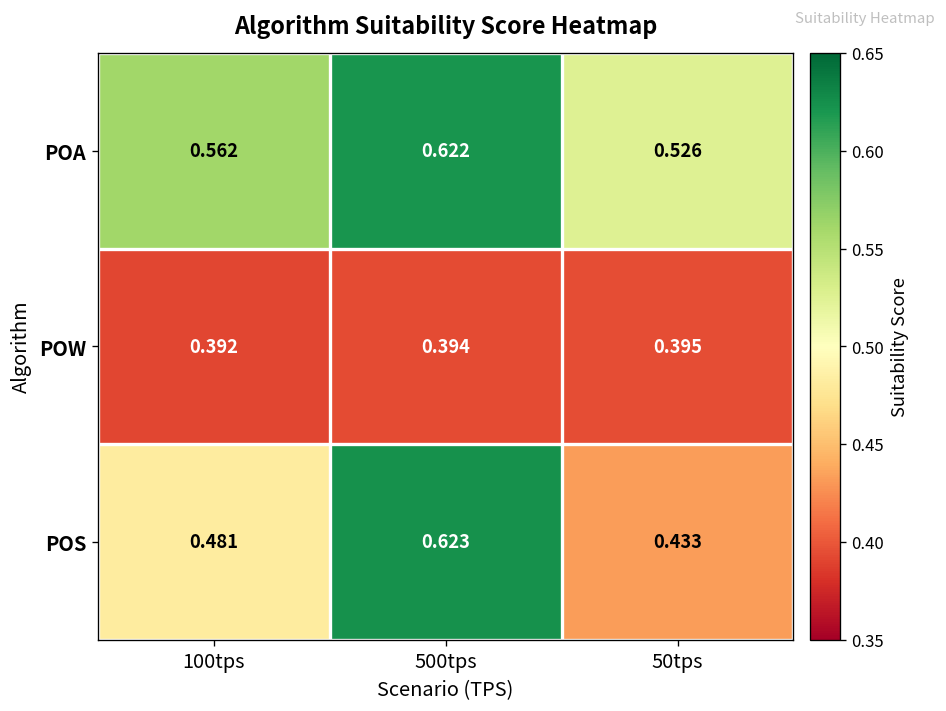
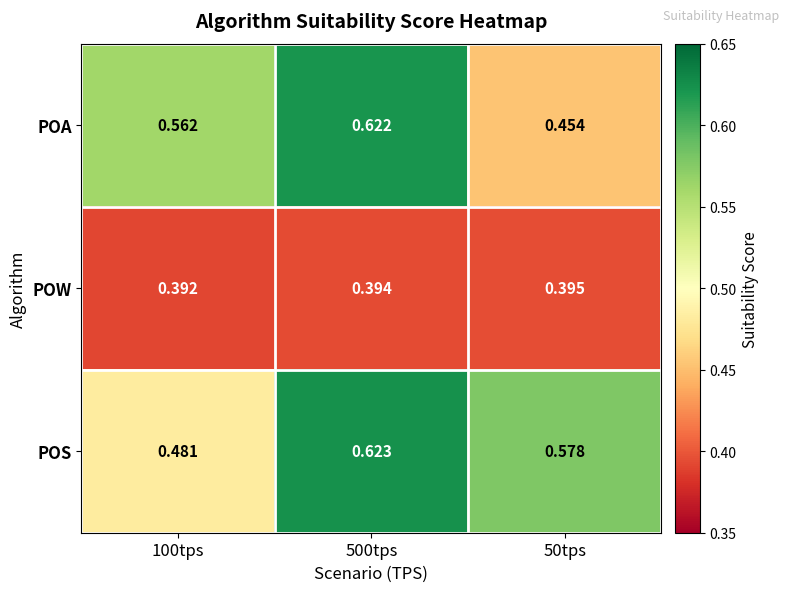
POA, 50tps: 0.526 -> 0.454
POS, 50tps: 0.433 -> 0.578
